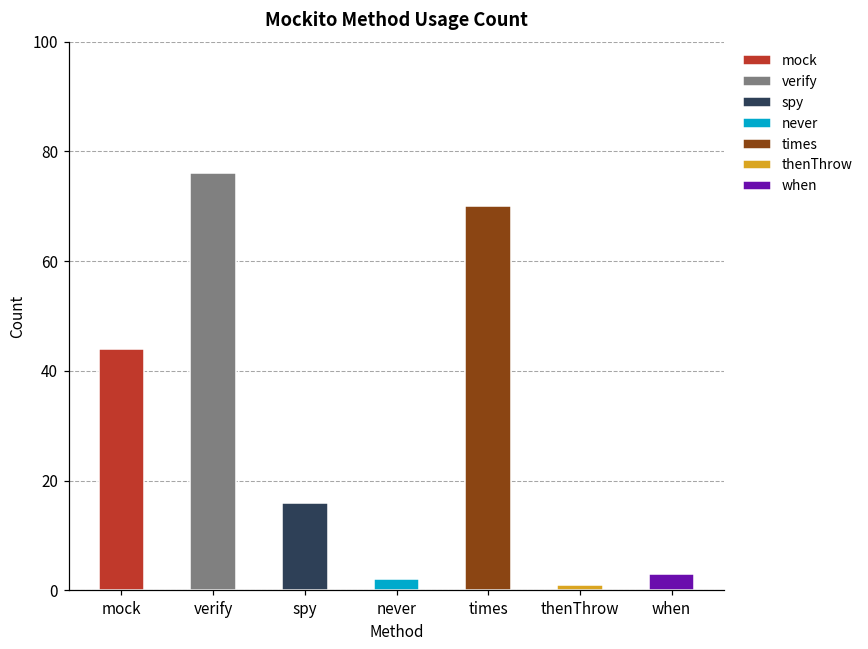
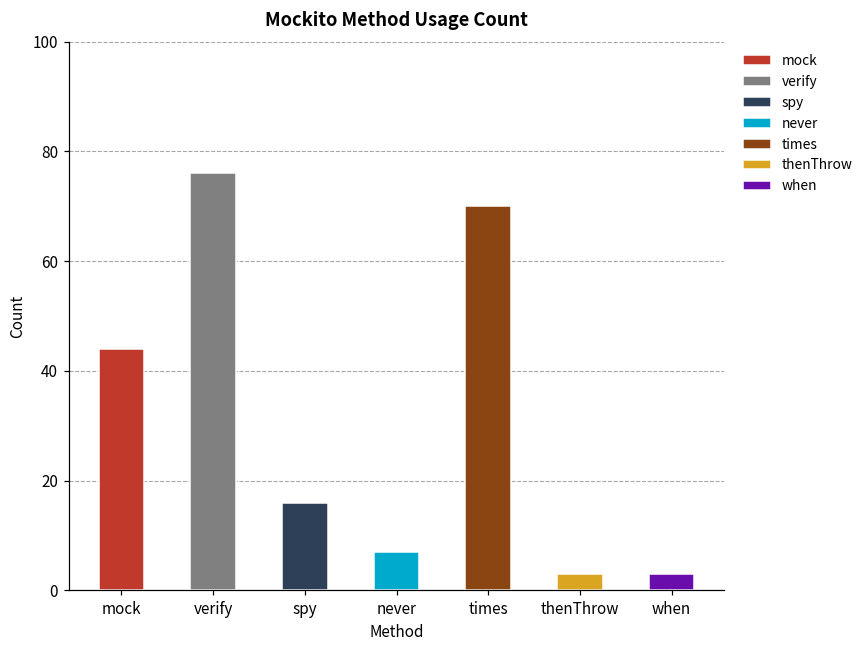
never: 2 -> 7
thenThrow: 1 -> 3
